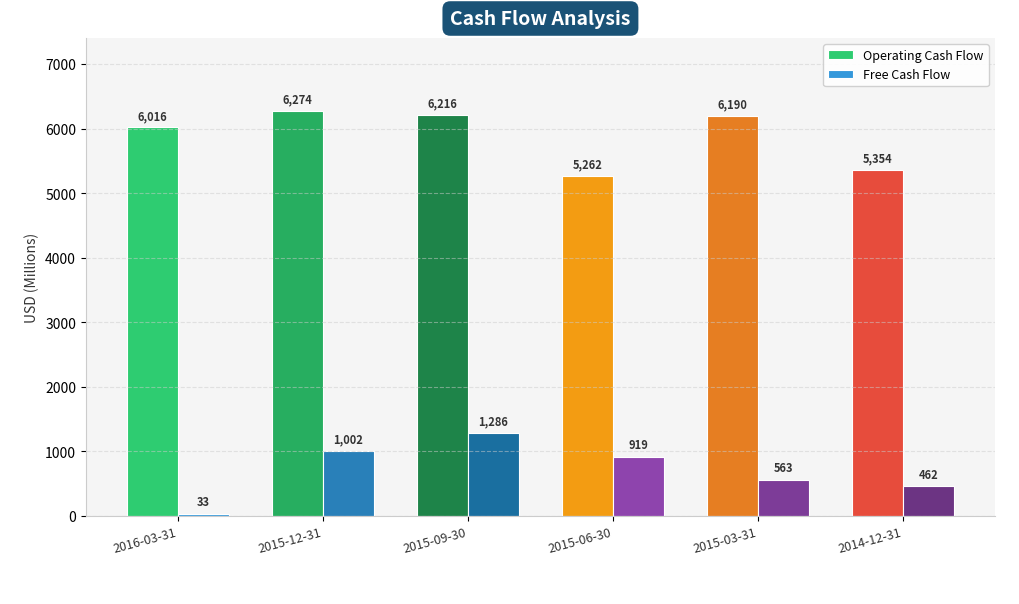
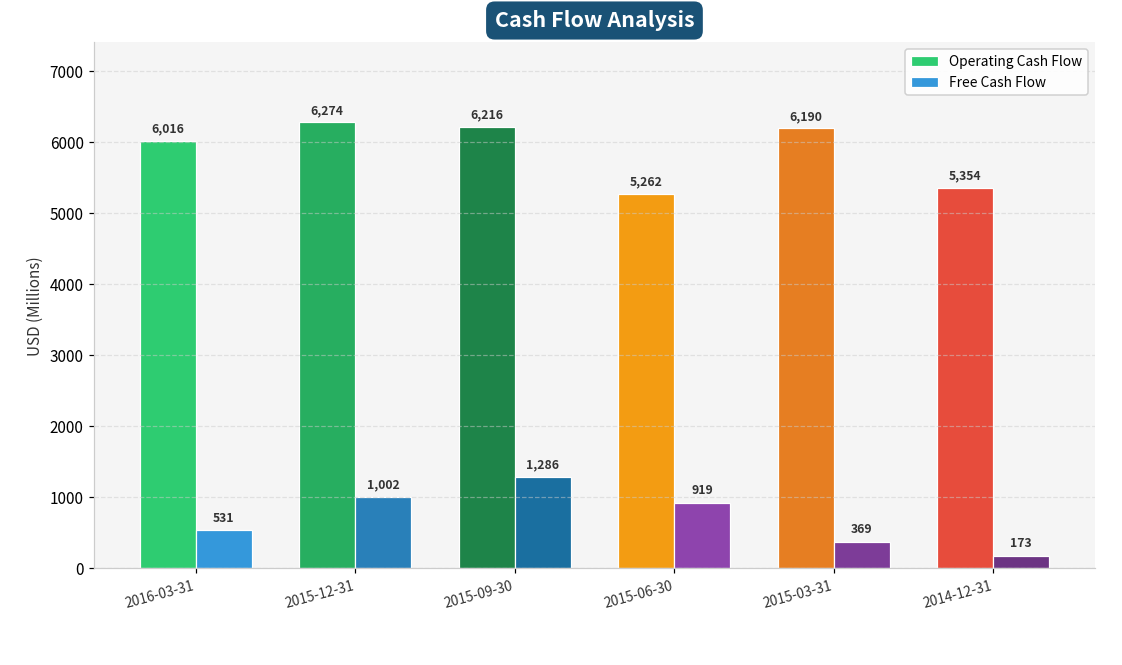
Free Cash Flow, 2016-03-31: 33 -> 531
Free Cash Flow, 2015-03-31: 563 -> 369
Free Cash Flow, 2014-12-31: 462 -> 173
